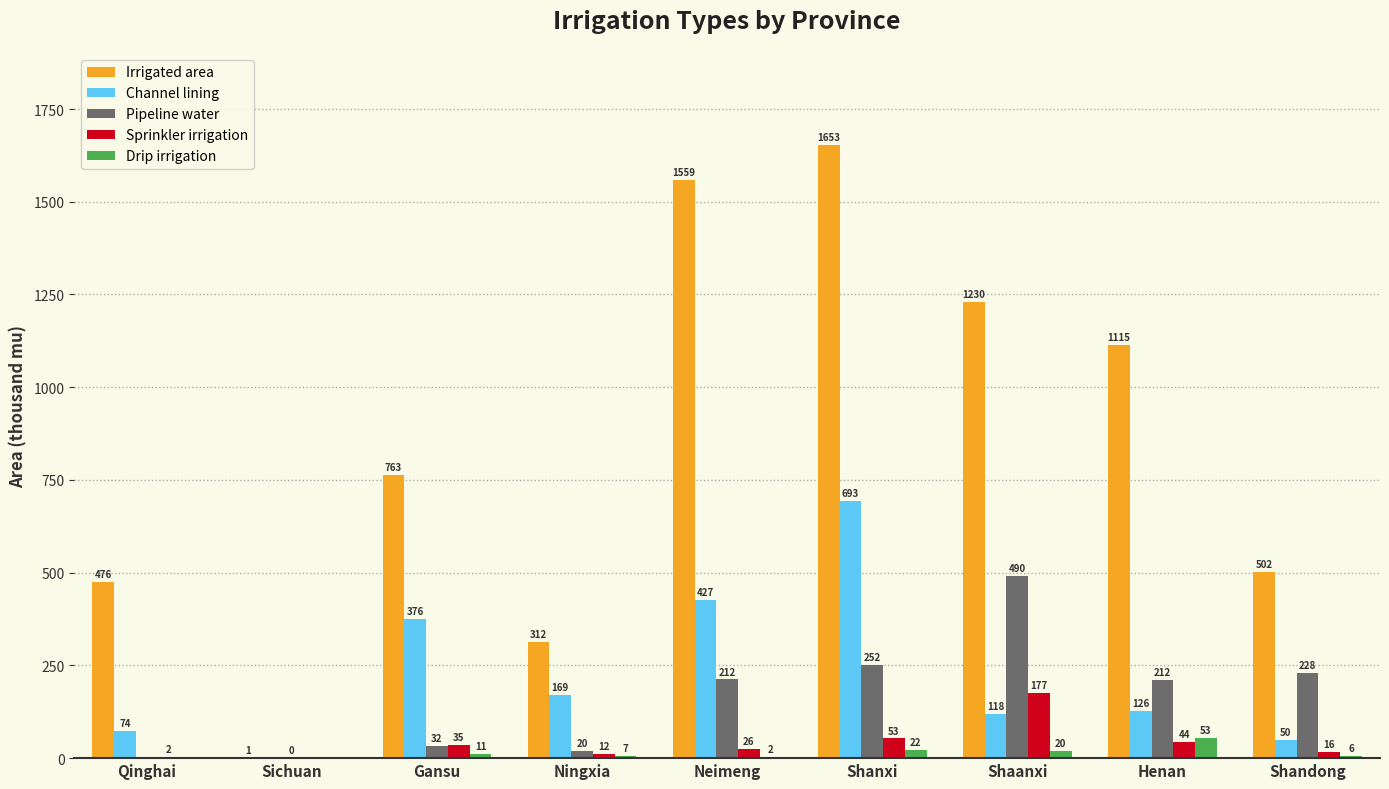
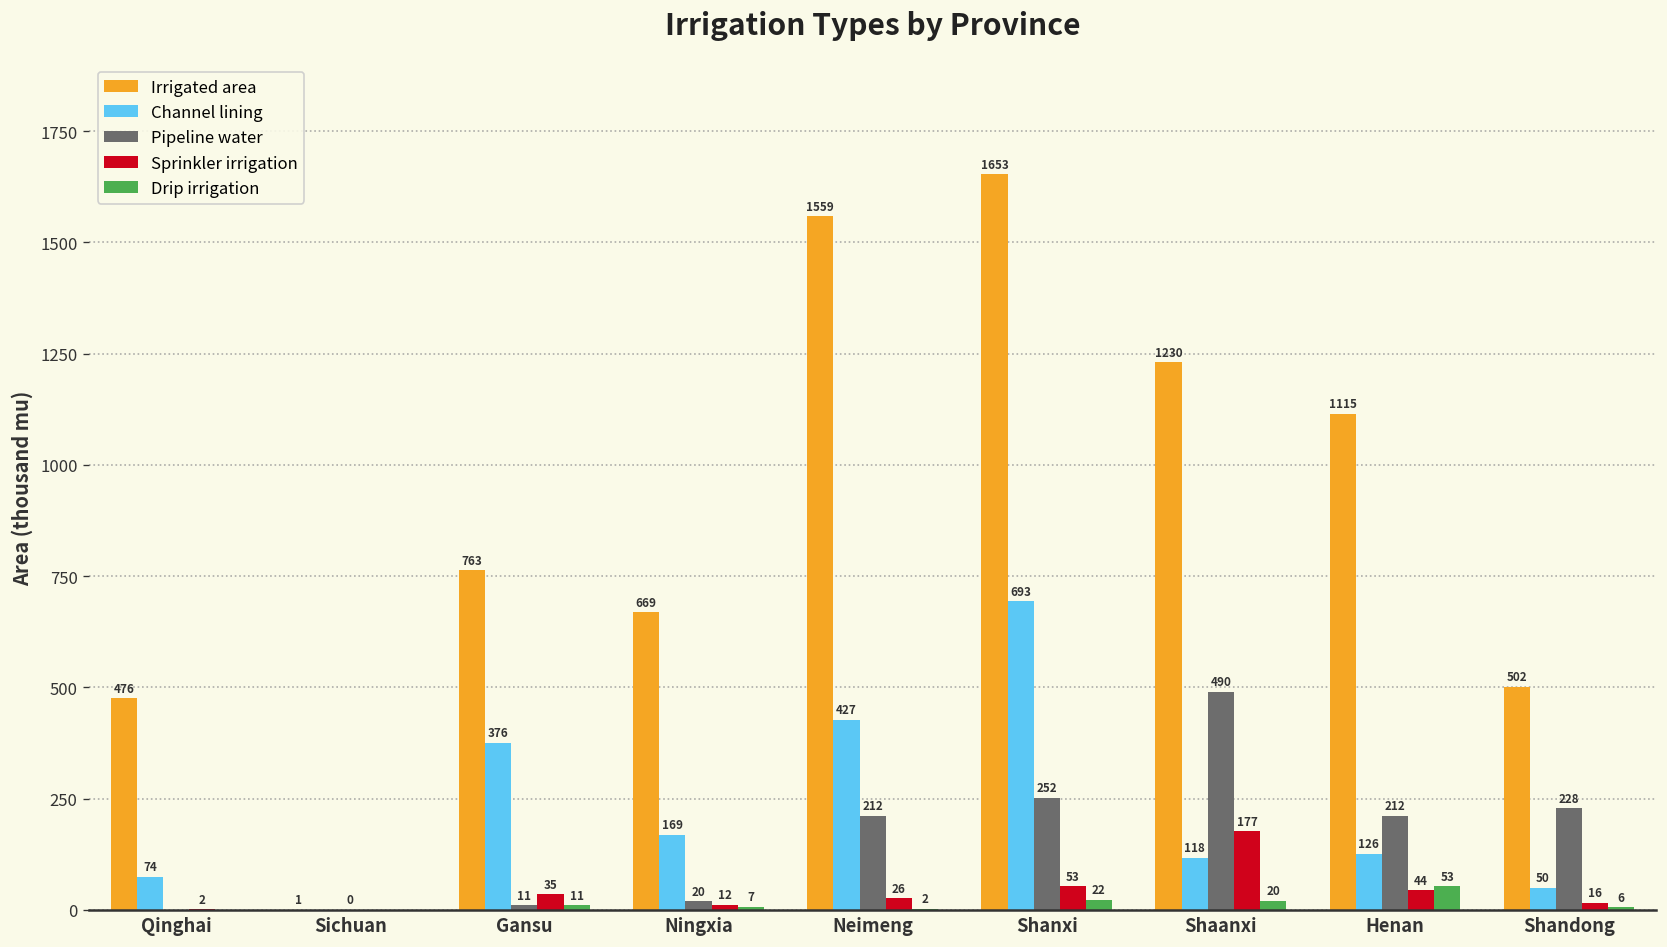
Pipeline water, Gansu: 32 -> 11
Irrigated area, Ningxia: 312 -> 669
